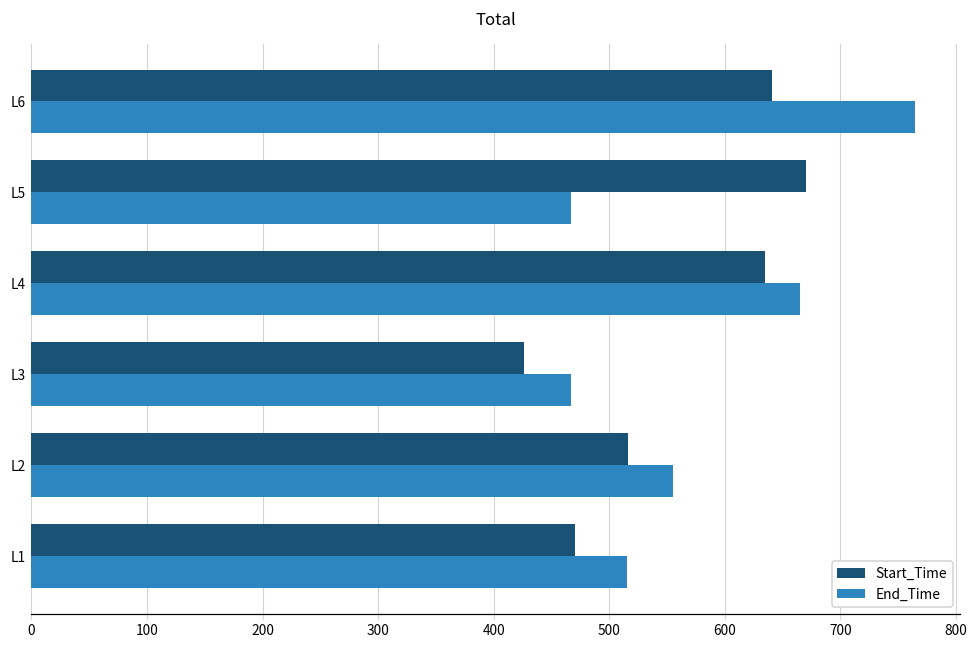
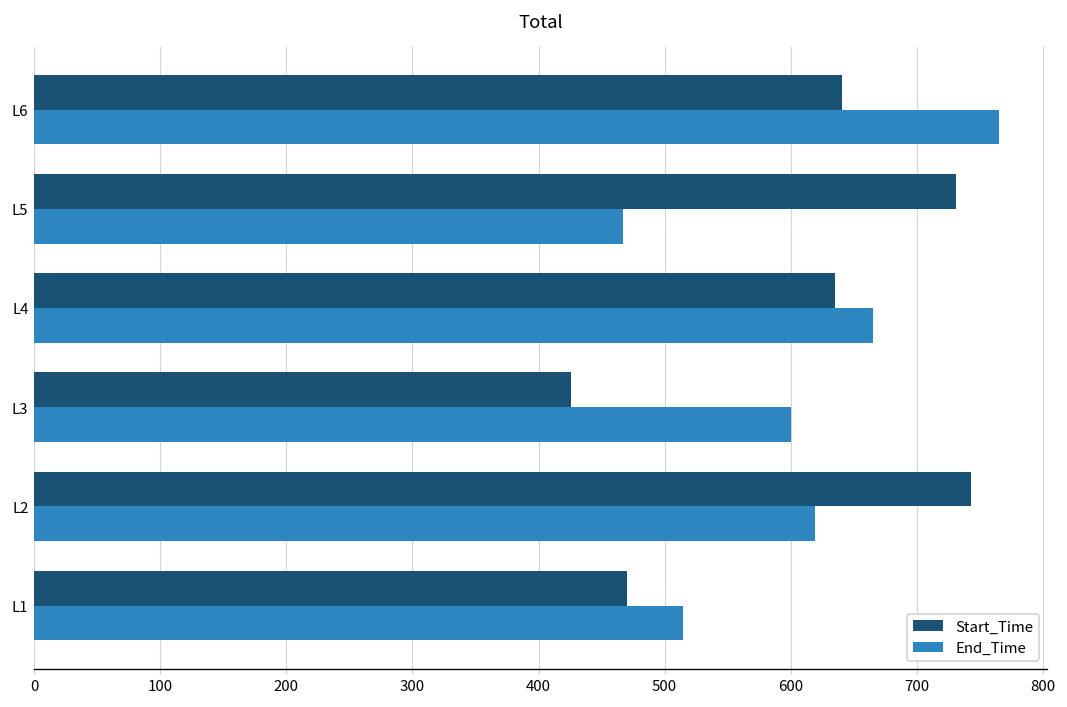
Start_Time, L5: 670 -> 731
End_Time, L3: 467 -> 600
Start_Time, L2: 516 -> 743
End_Time, L2: 555 -> 619
